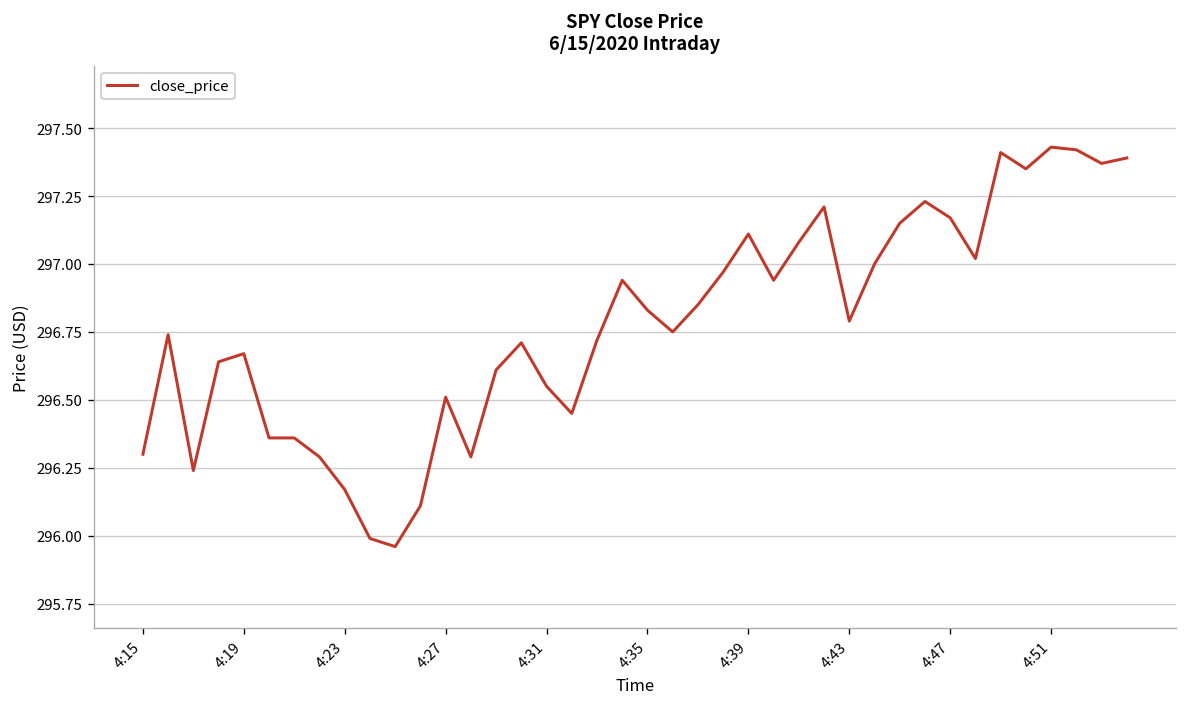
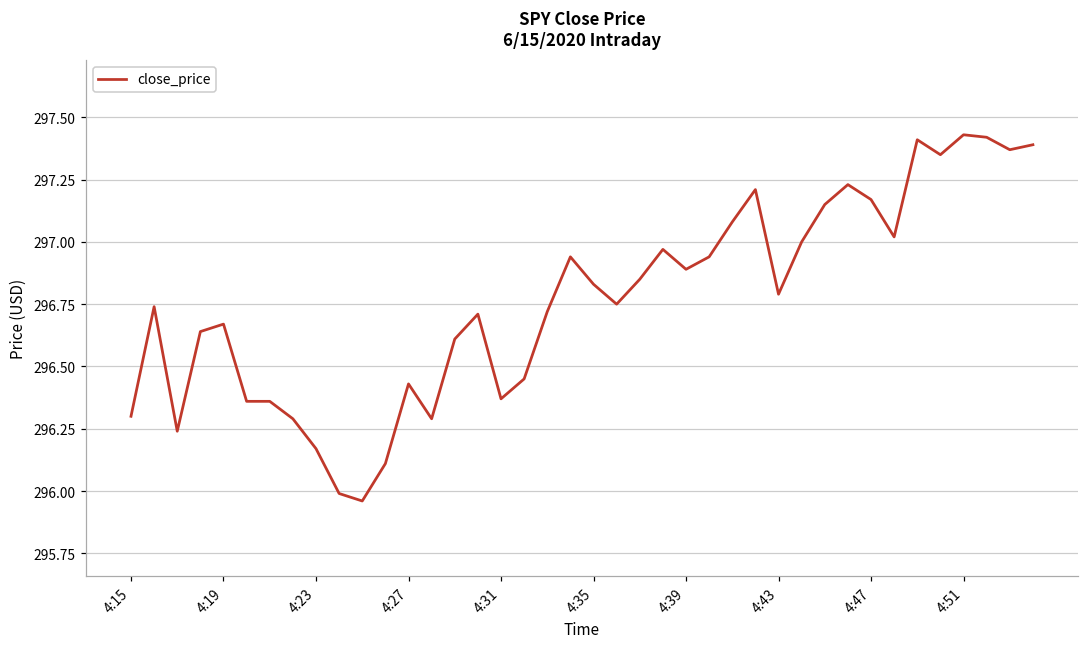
4:27: 296.51 -> 296.43
4:31: 296.55 -> 296.37
4:39: 297.11 -> 296.89
